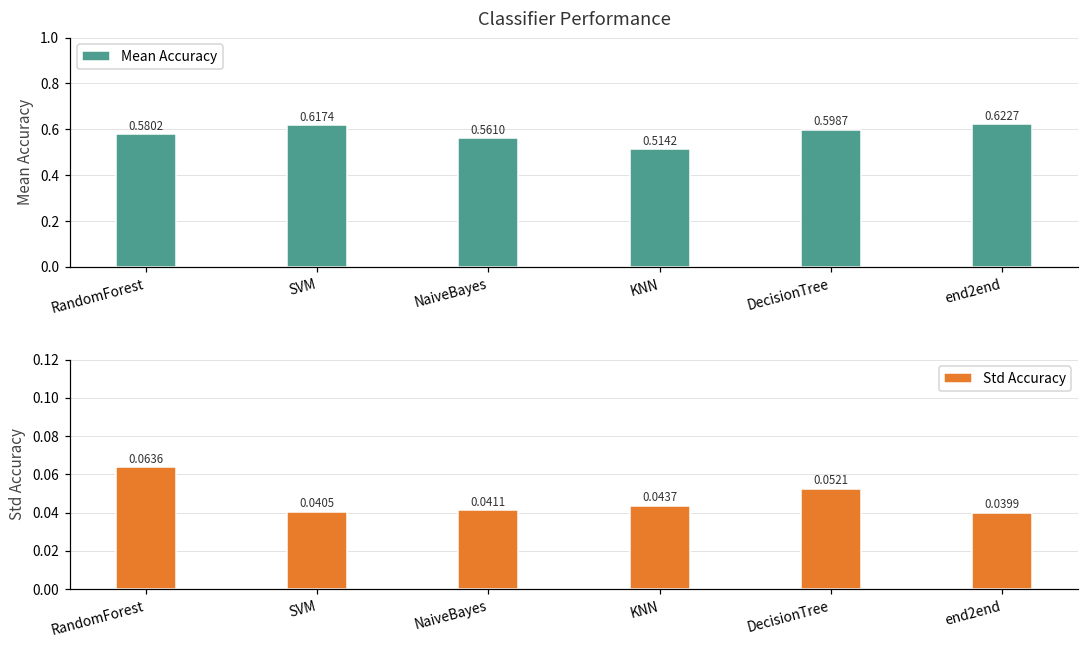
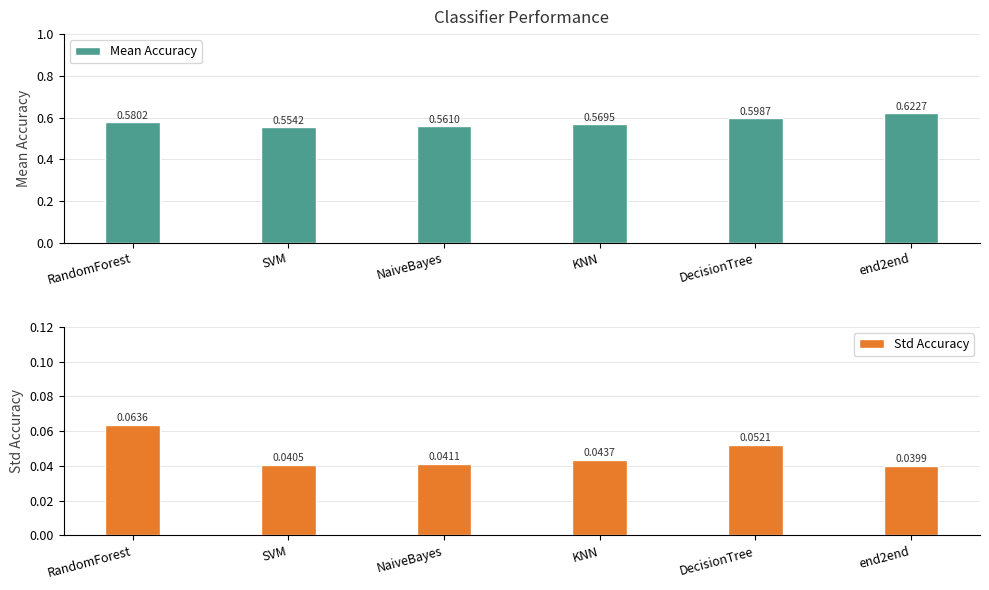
Classifier Performance, SVM: 0.6174 -> 0.5542
Classifier Performance, KNN: 0.5142 -> 0.5695
